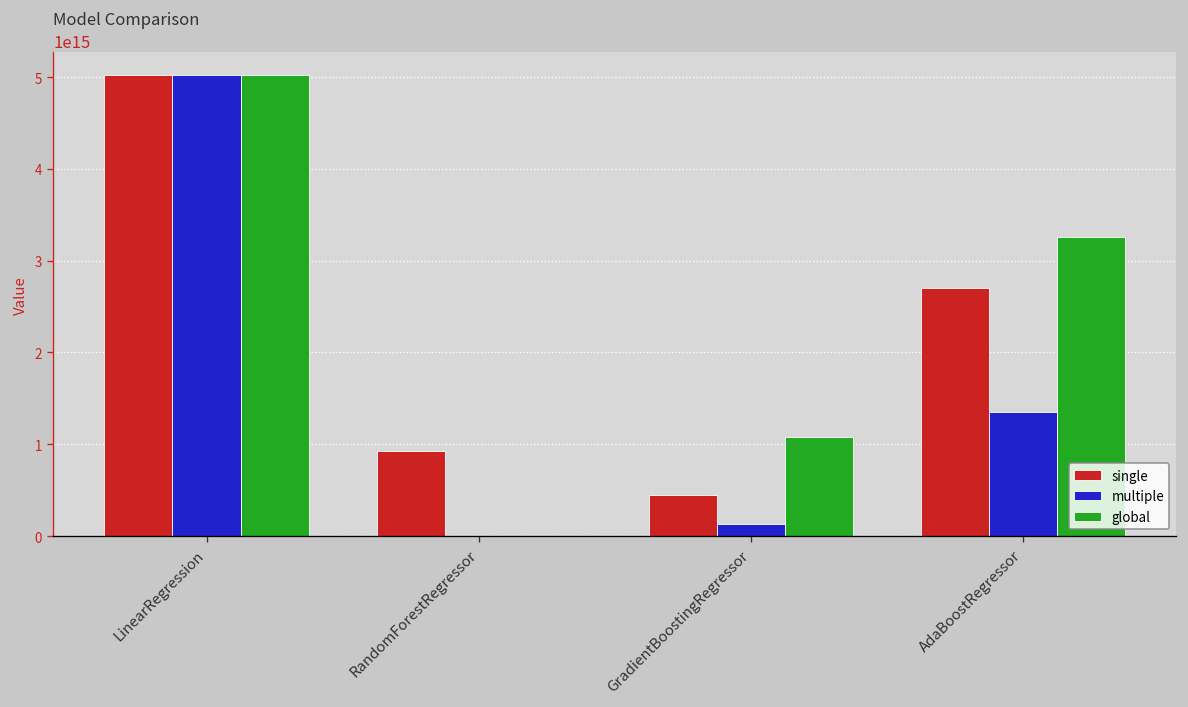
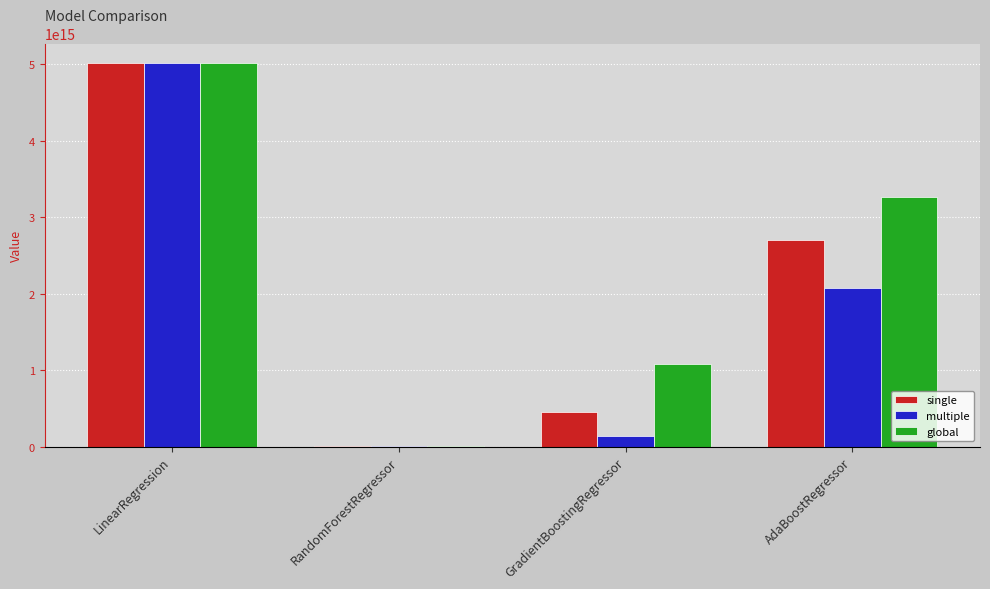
single, RandomForestRegressor: 900000000000000 -> 0
multiple, AdaBoostRegressor: 1300000000000000 -> 2100000000000000
